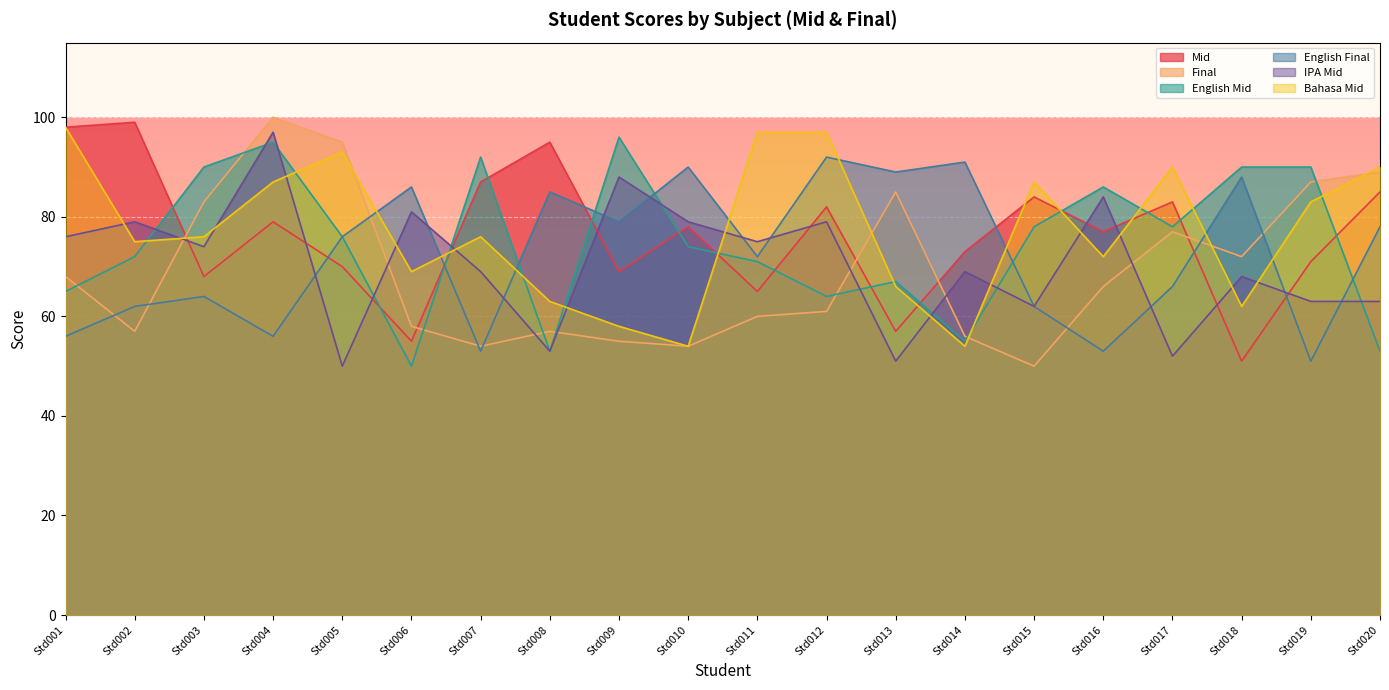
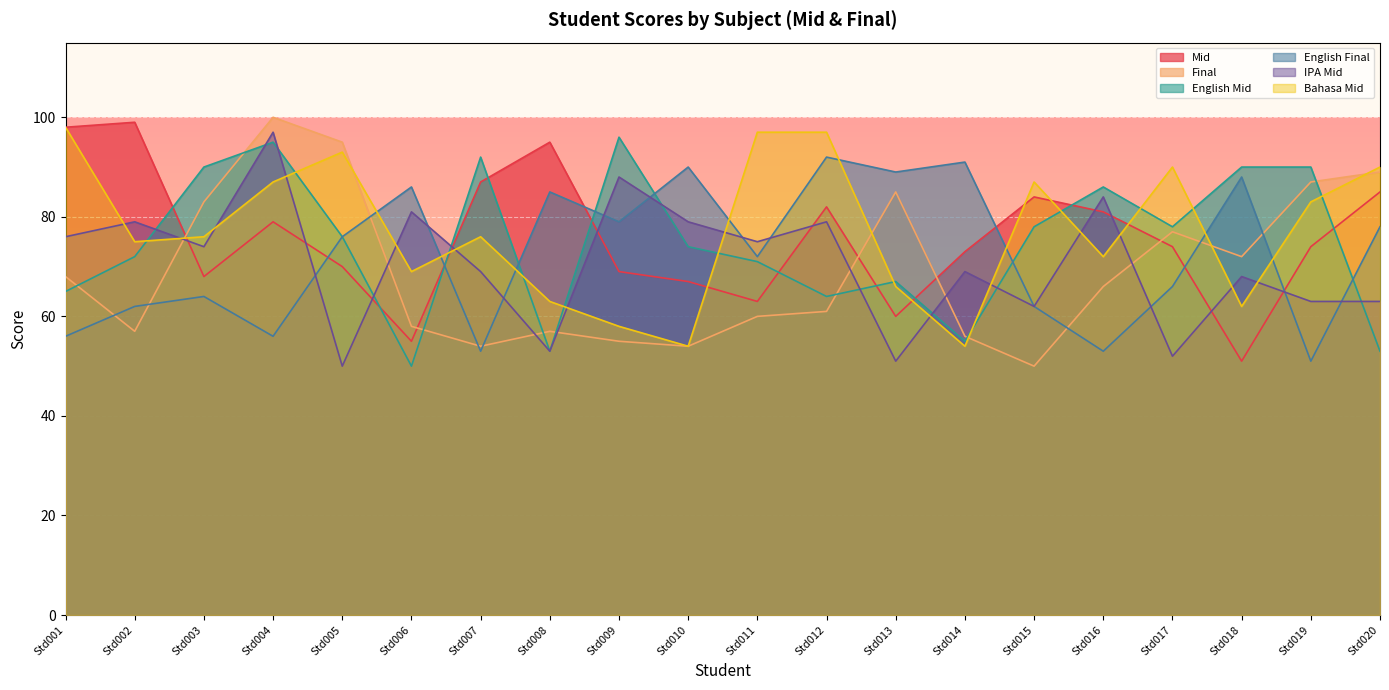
Mid, Std010: 78 -> 67
Mid, Std011: 65 -> 63
Mid, Std013: 57 -> 60
Mid, Std016: 77 -> 81
Mid, Std017: 83 -> 74
Mid, Std019: 71 -> 74
